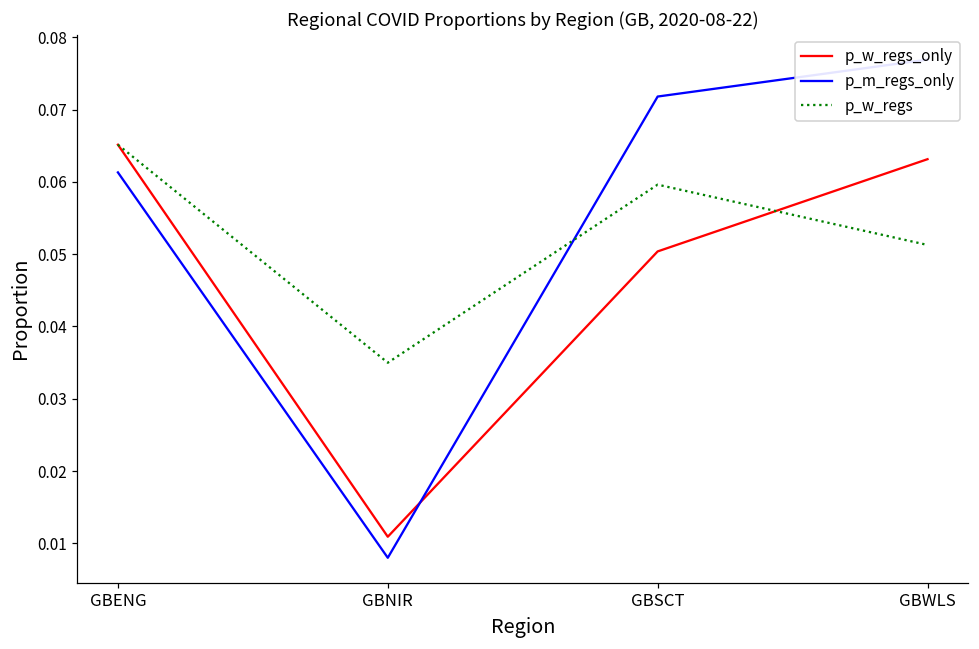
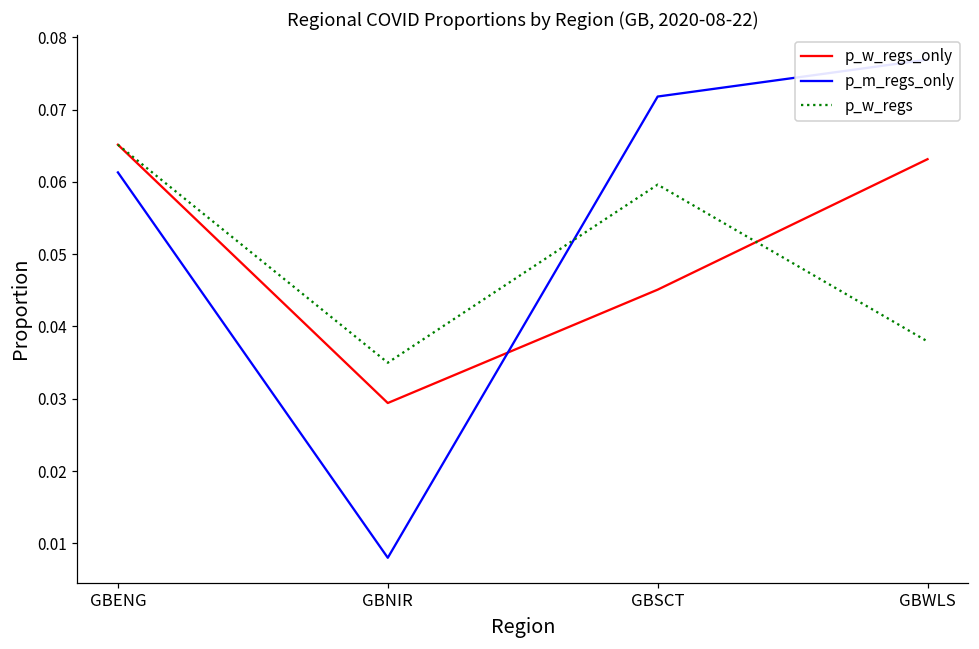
p_w_regs_only, GBNIR: 0.011 -> 0.029
p_w_regs_only, GBSCT: 0.050 -> 0.045
p_w_regs, GBWLS: 0.051 -> 0.038
